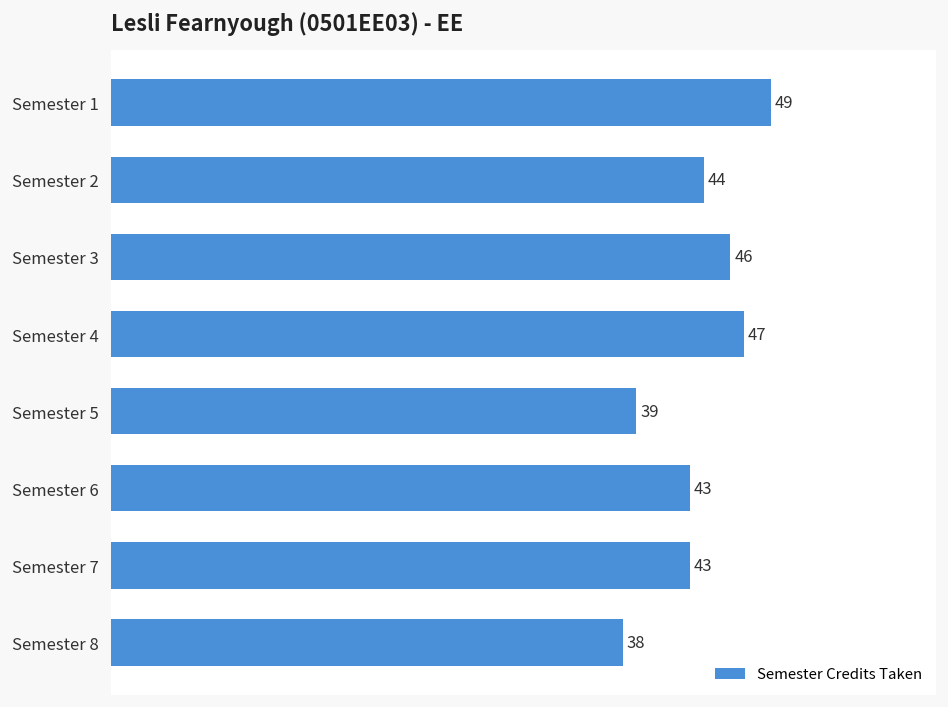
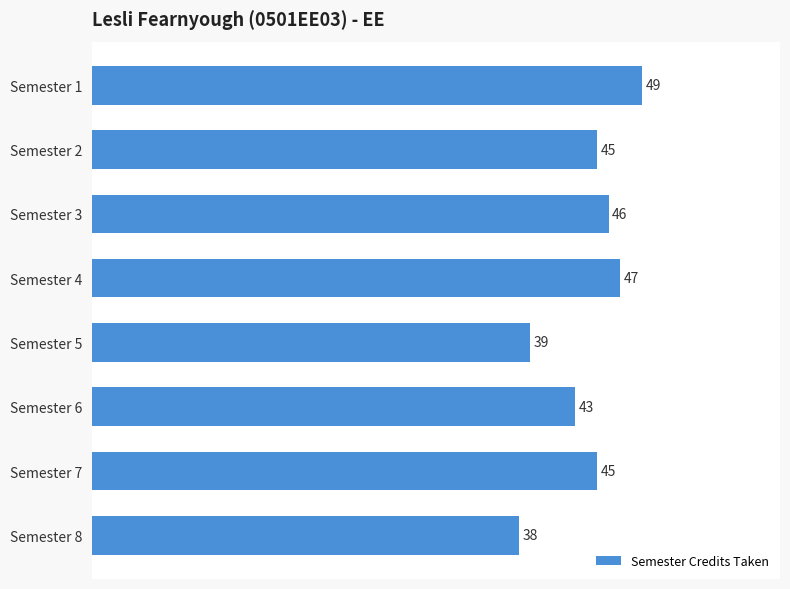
Semester 2: 44 -> 45
Semester 7: 43 -> 45
